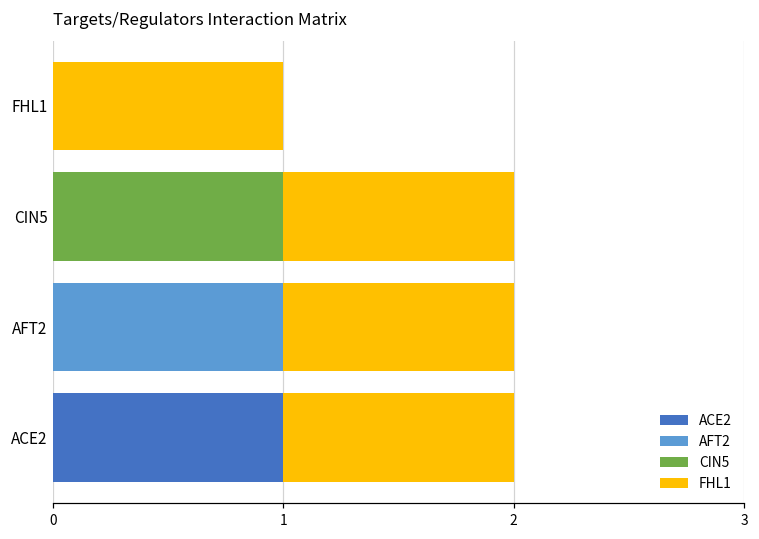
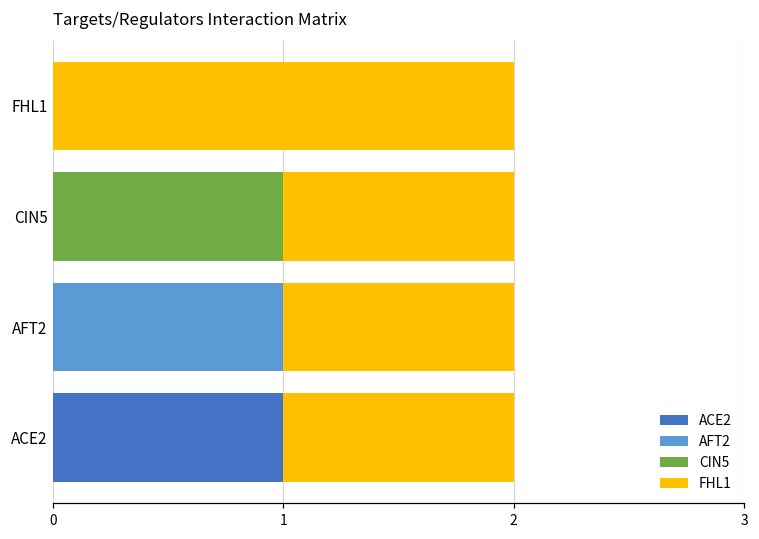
FHL1, FHL1: 1 -> 2
